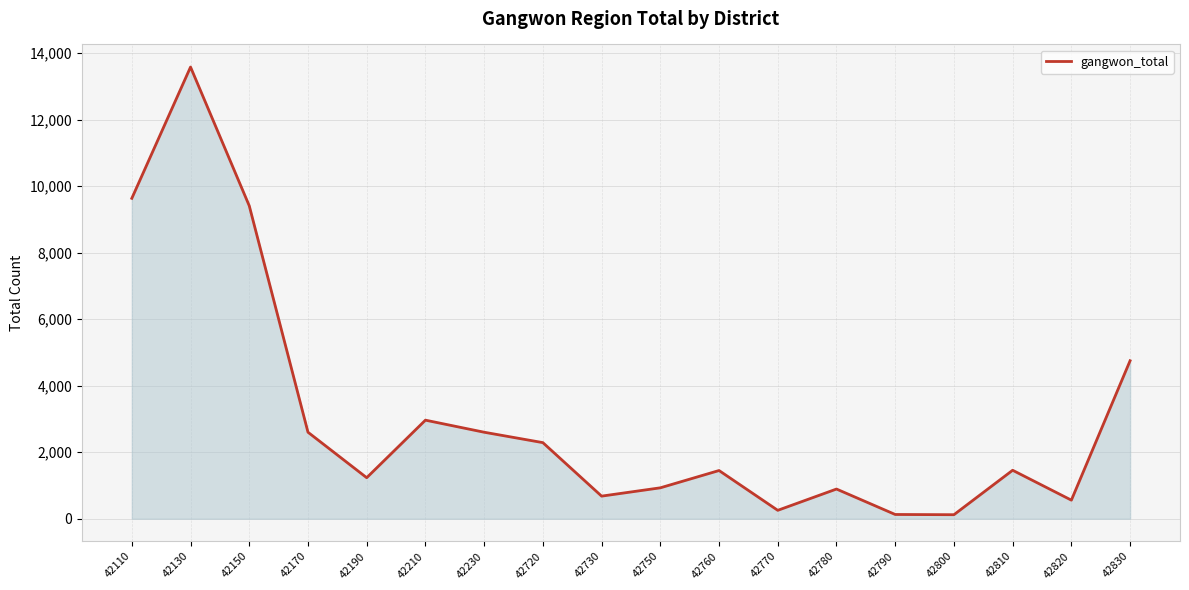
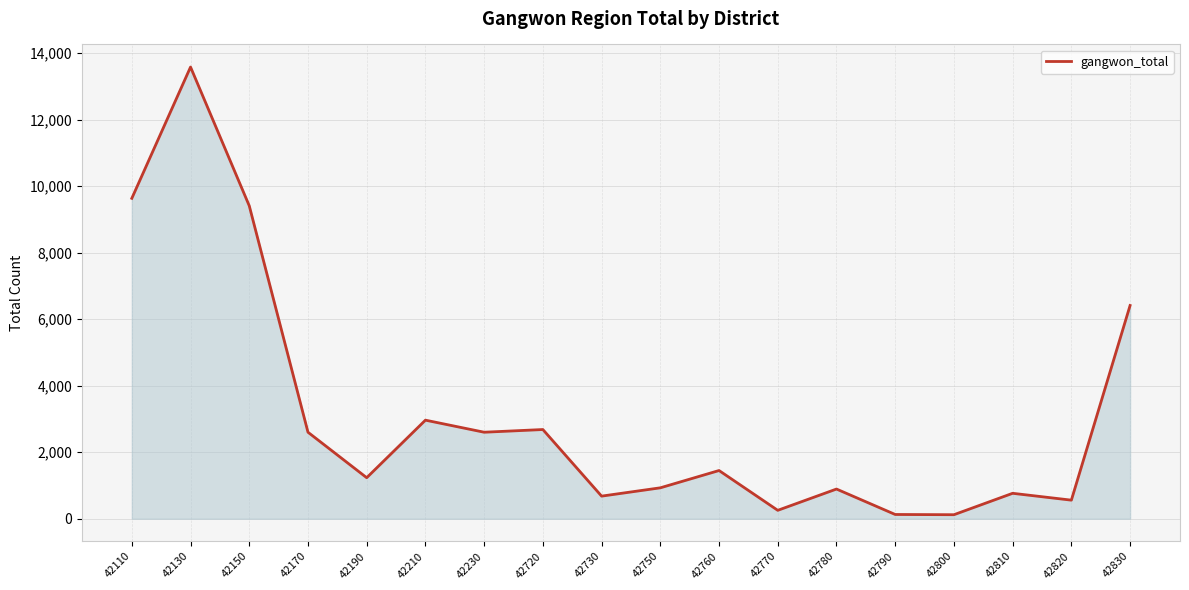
42720: 2,300 -> 2,700
42810: 1,500 -> 800
42830: 4,800 -> 6,400
